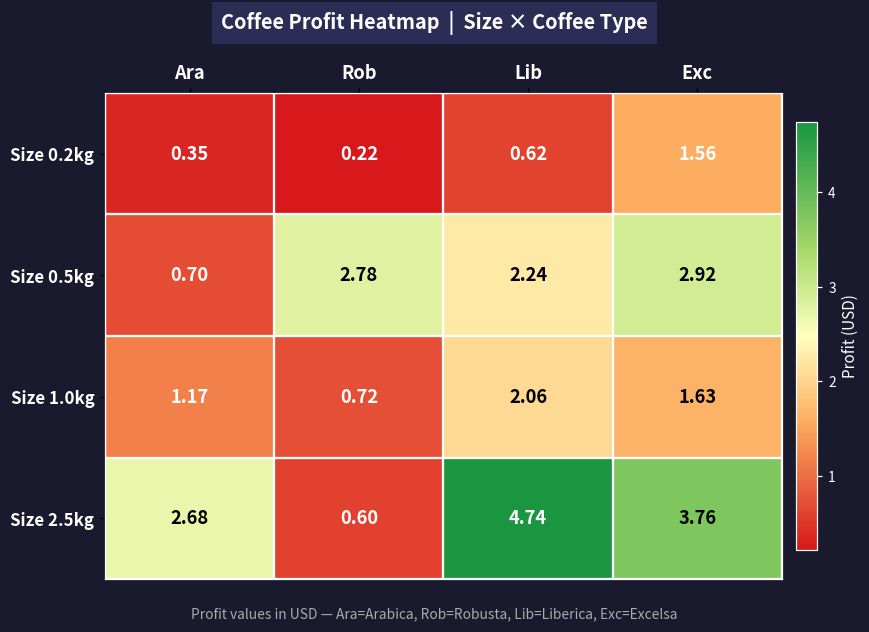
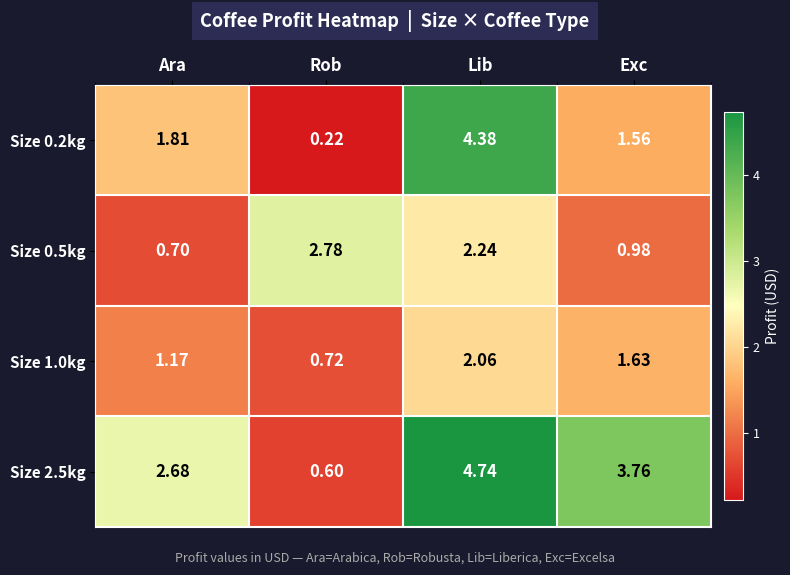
Size 0.2kg, Ara: 0.35 -> 1.81
Size 0.2kg, Lib: 0.62 -> 4.38
Size 0.5kg, Exc: 2.92 -> 0.98
